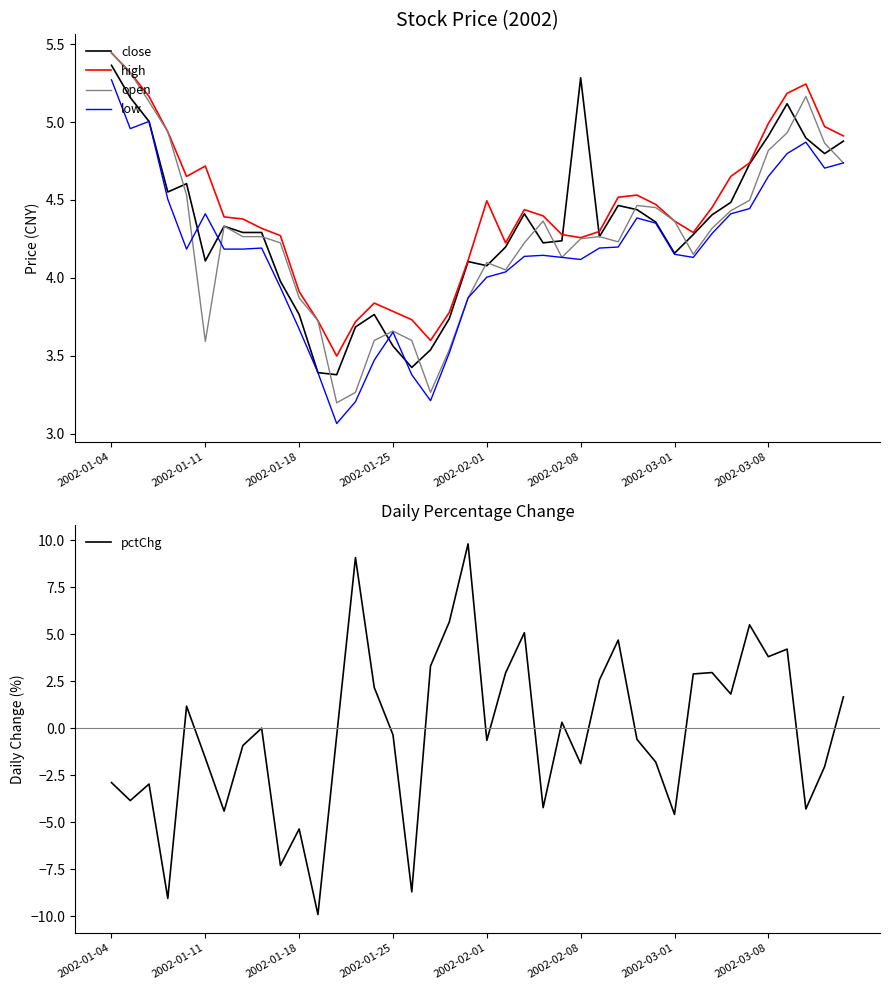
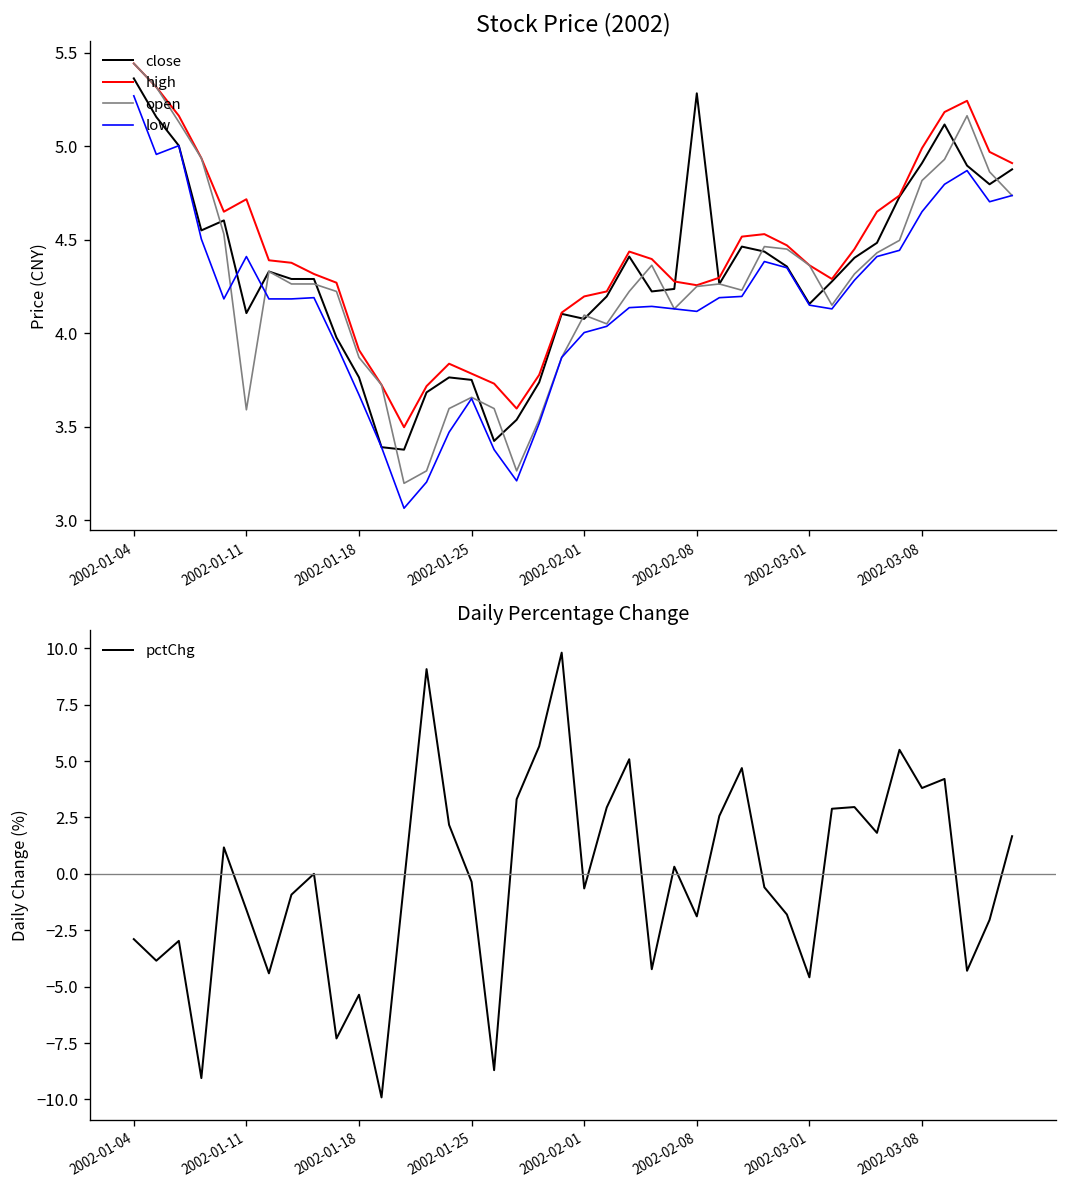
Stock Price (2002), close, 2002-01-25: 3.56 -> 3.75
Stock Price (2002), high, 2002-02-01: 4.49 -> 4.20
